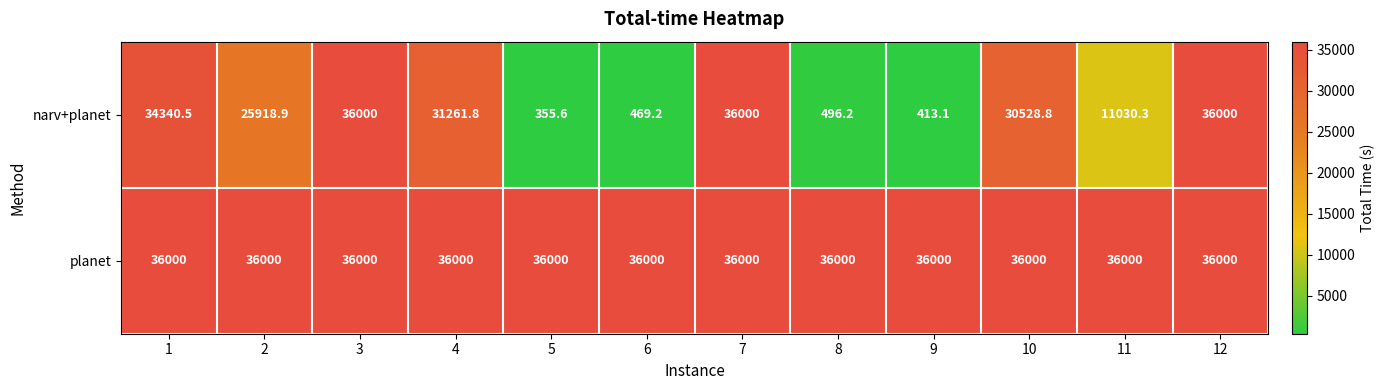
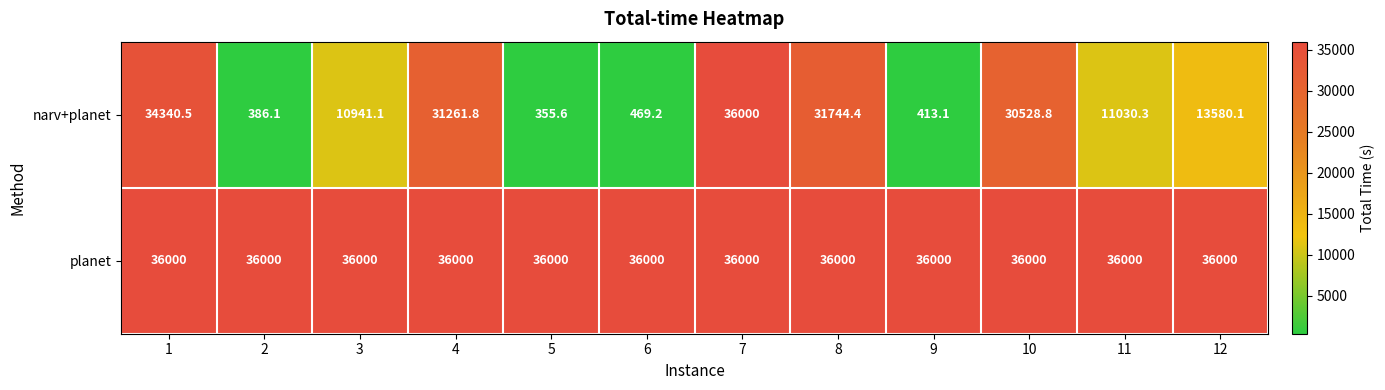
narv+planet, 2: 25918.9 -> 386.1
narv+planet, 3: 36000 -> 10941.1
narv+planet, 8: 496.2 -> 31744.4
narv+planet, 12: 36000 -> 13580.1
